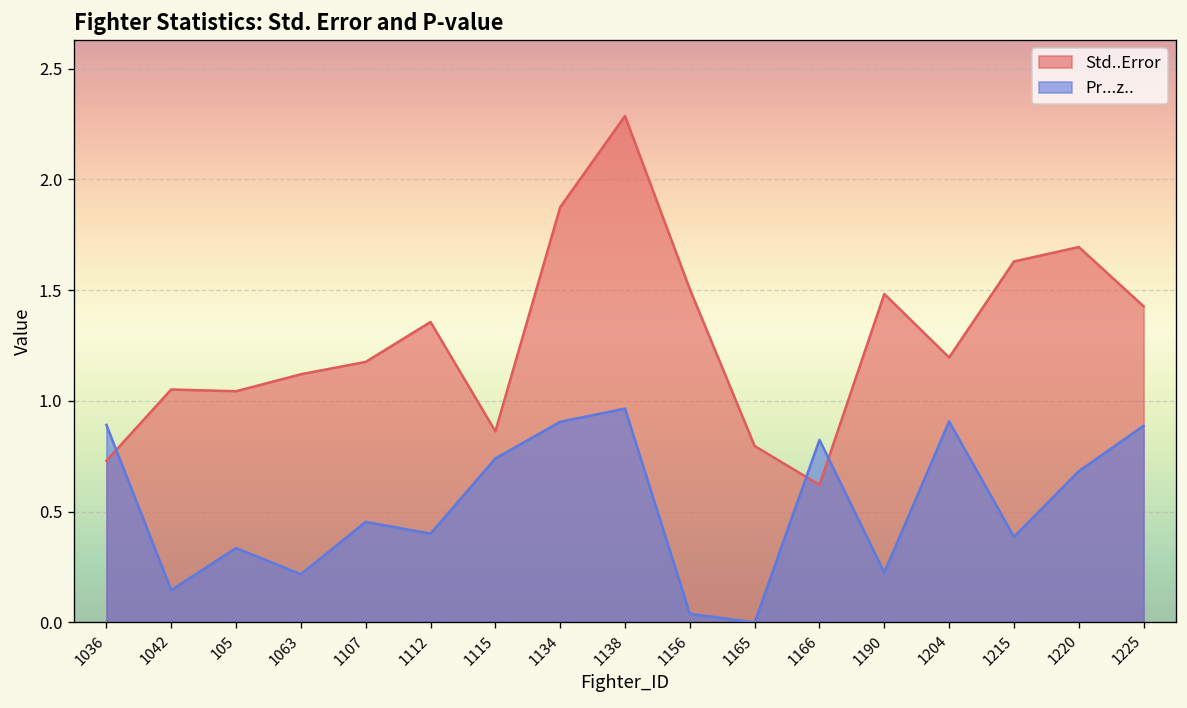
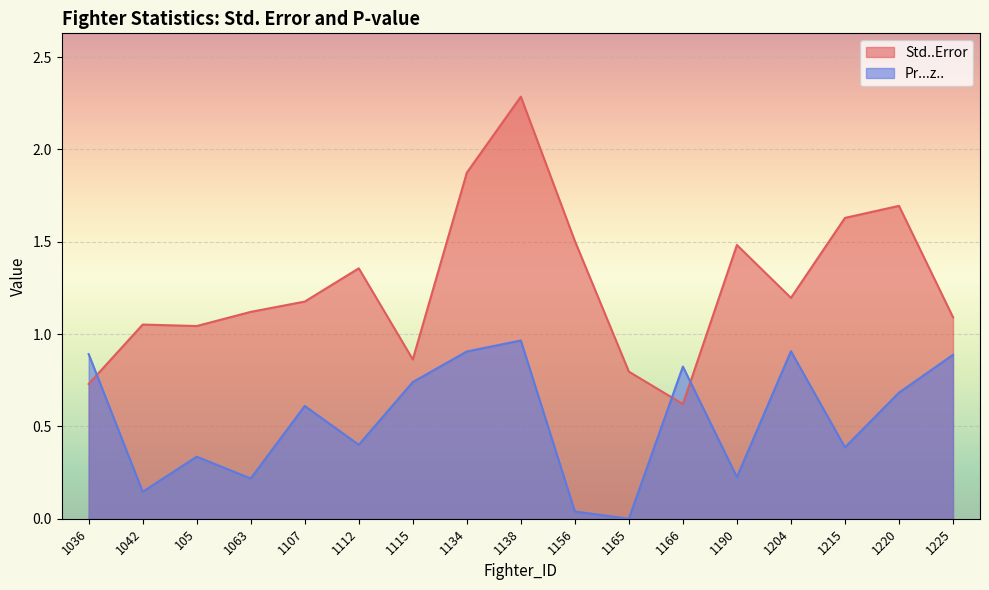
Pr...z.., 1107: 0.45 -> 0.61
Std..Error, 1225: 1.43 -> 1.09
